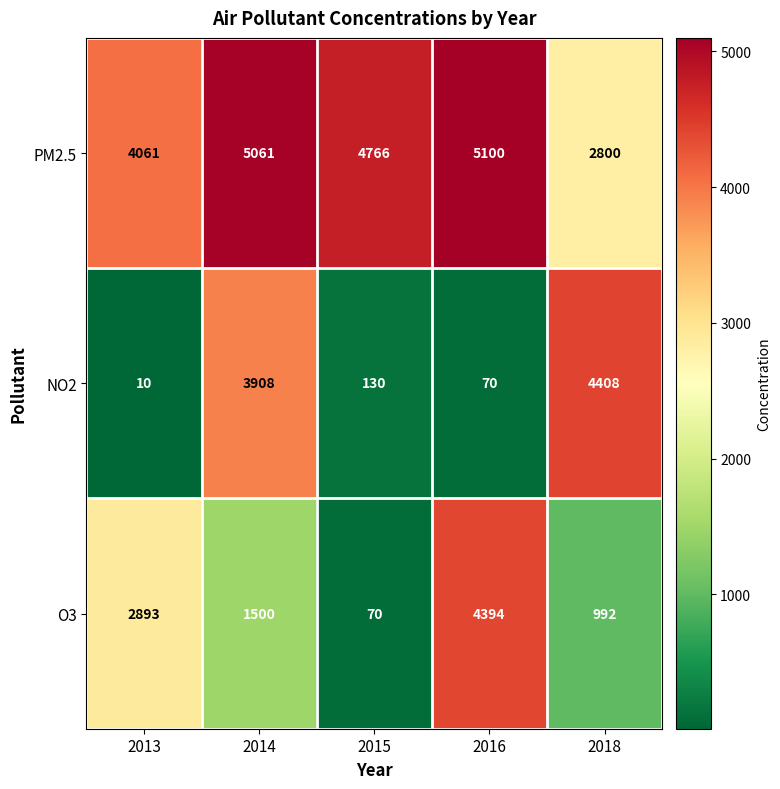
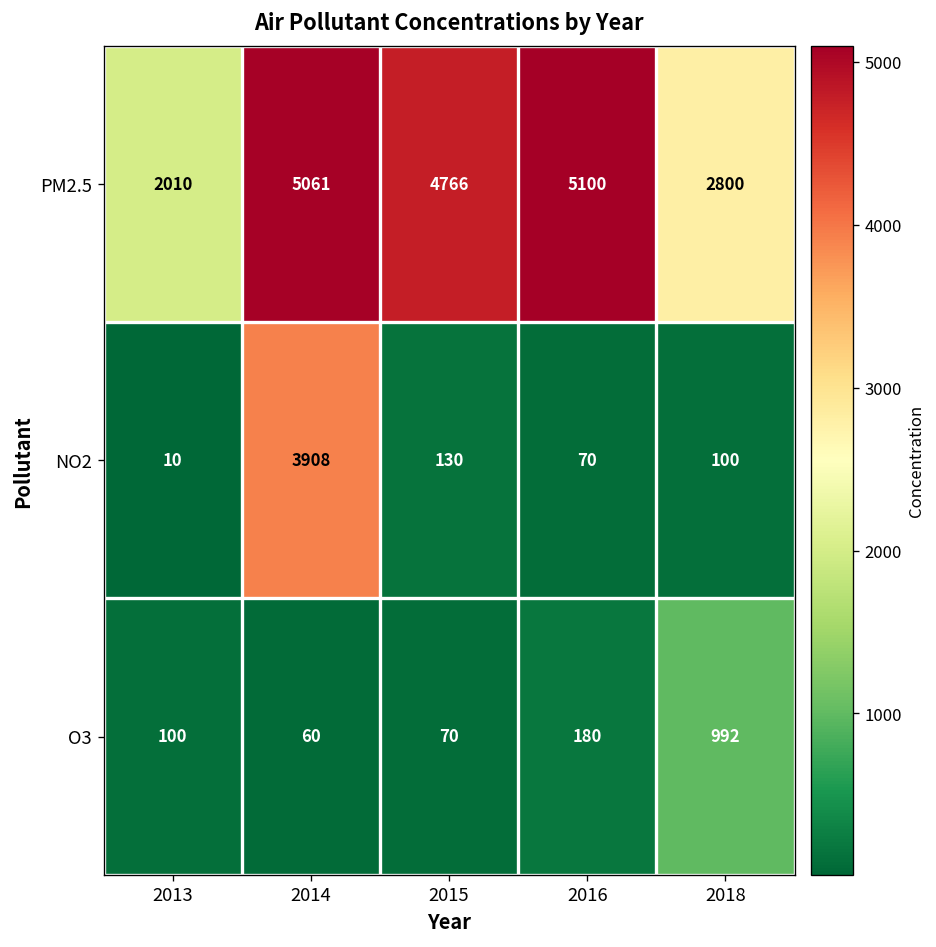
PM2.5, 2013: 4061 -> 2010
NO2, 2018: 4408 -> 100
O3, 2013: 2893 -> 100
O3, 2014: 1500 -> 60
O3, 2016: 4394 -> 180
